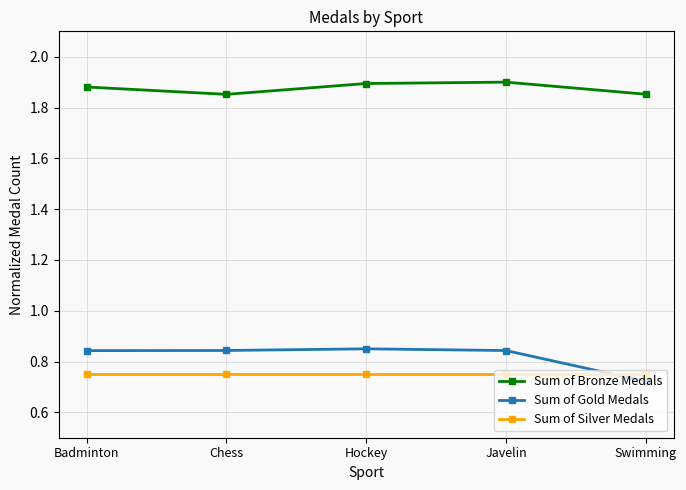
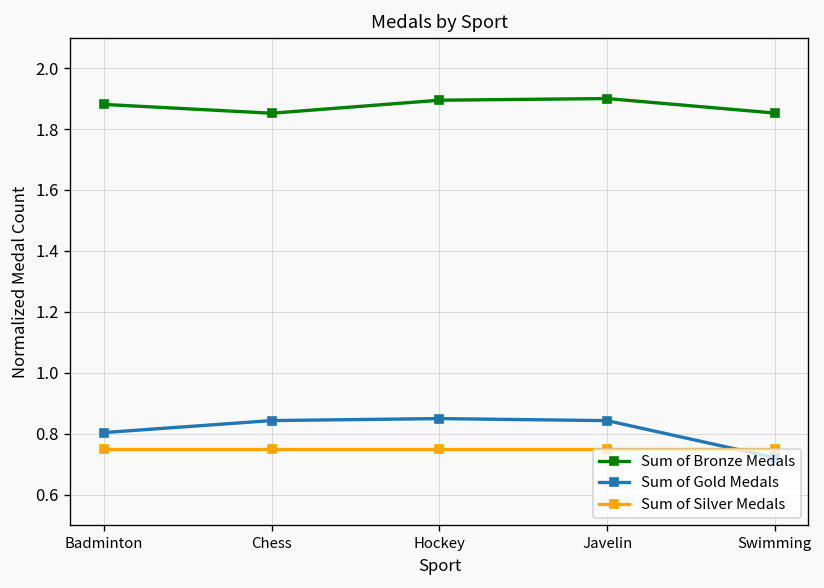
Sum of Gold Medals, Badminton: 0.84 -> 0.80
